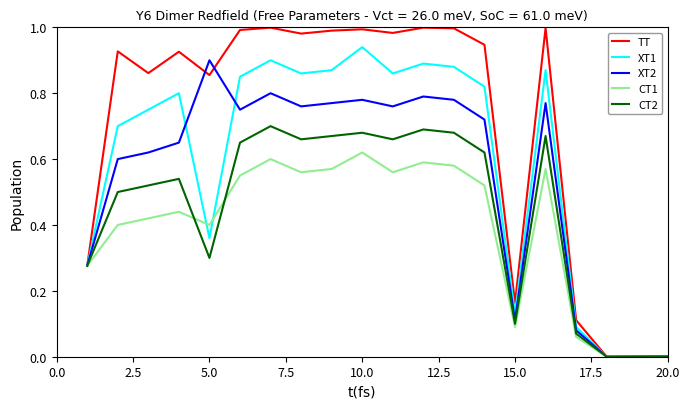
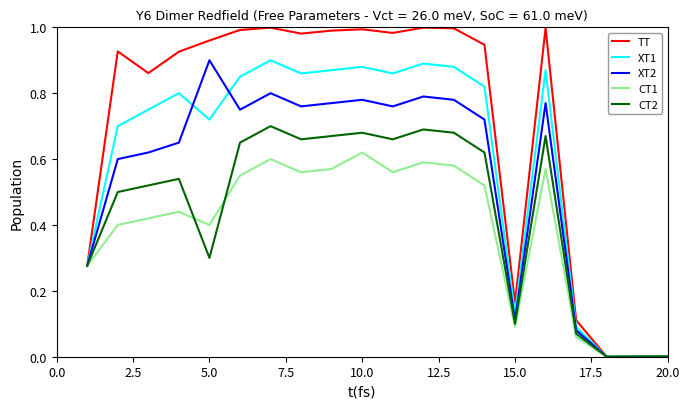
TT, 5.0: 0.86 -> 0.96
XT1, 5.0: 0.36 -> 0.72
XT1, 10.0: 0.94 -> 0.88
